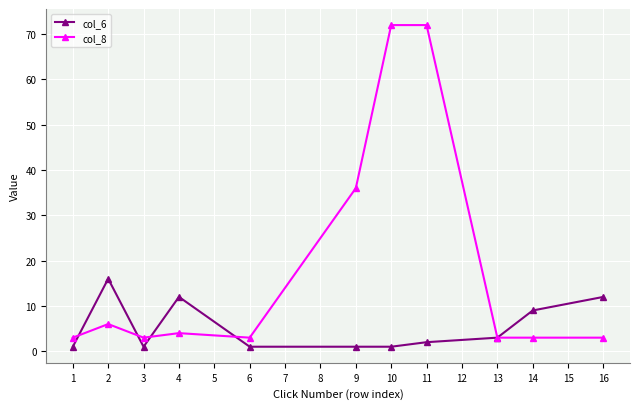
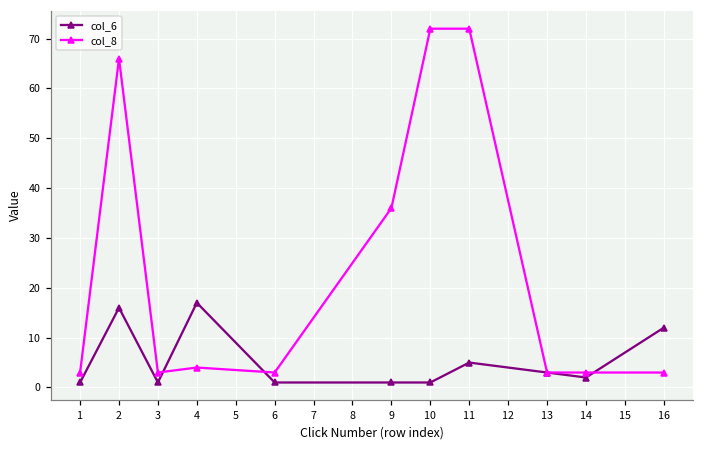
col_8, 2: 6 -> 66
col_6, 4: 12 -> 17
col_6, 11: 2 -> 5
col_6, 14: 9 -> 2
